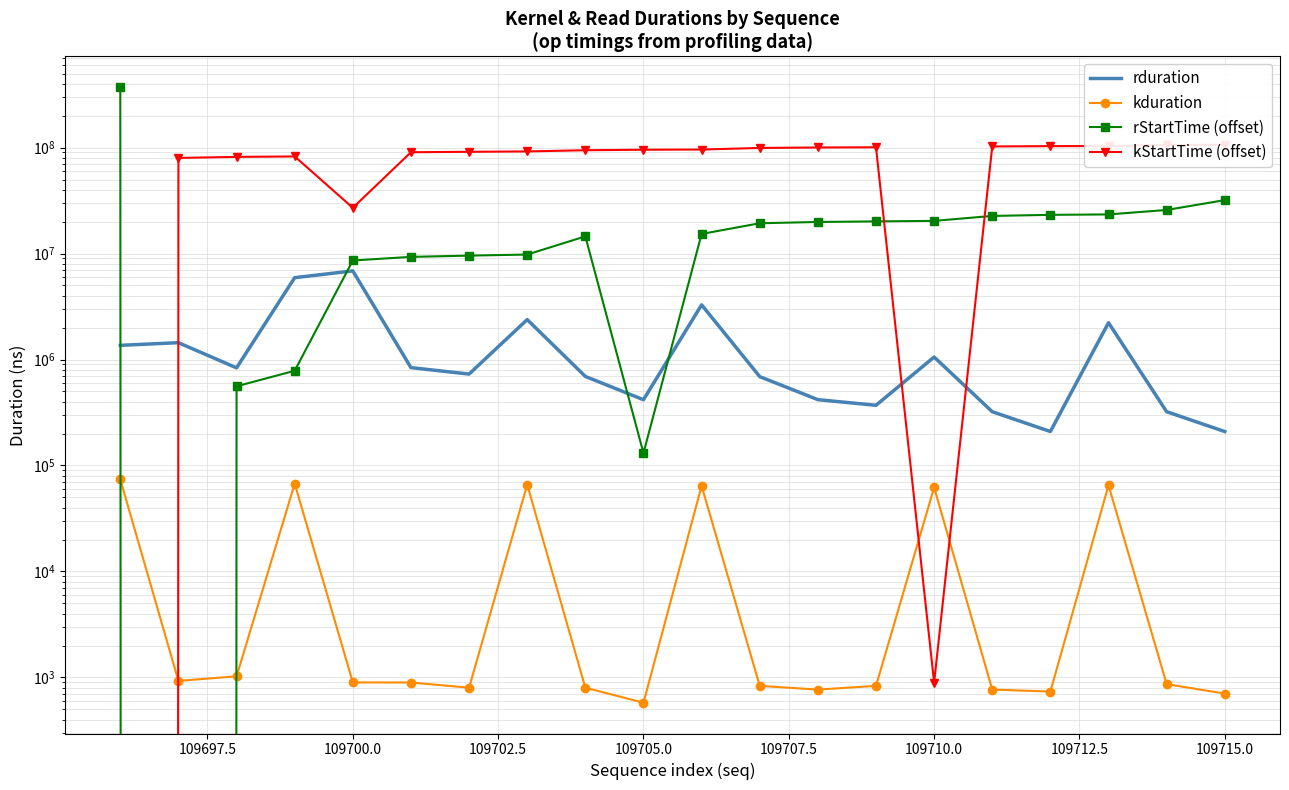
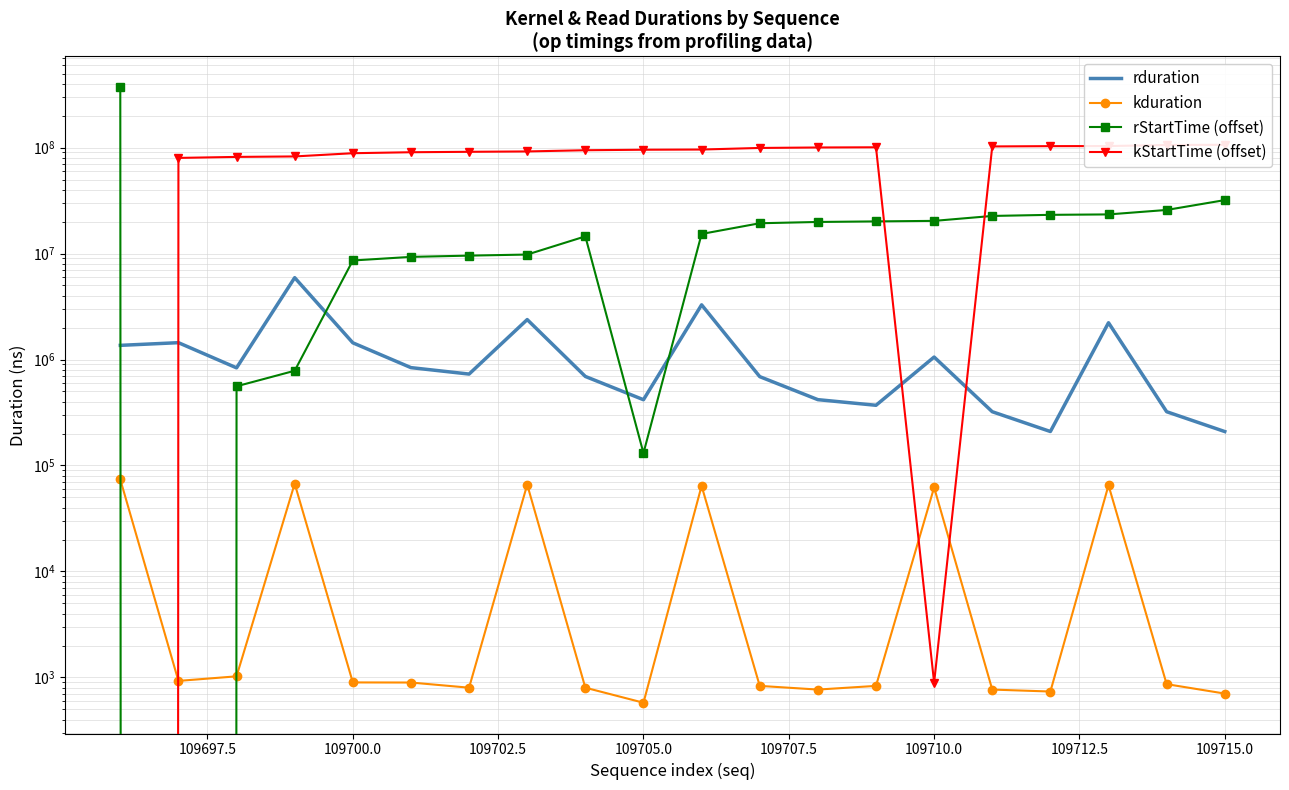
rduration, 109700.0: 7000000 -> 1400000
kStartTime (offset), 109700.0: 27000000 -> 90000000
